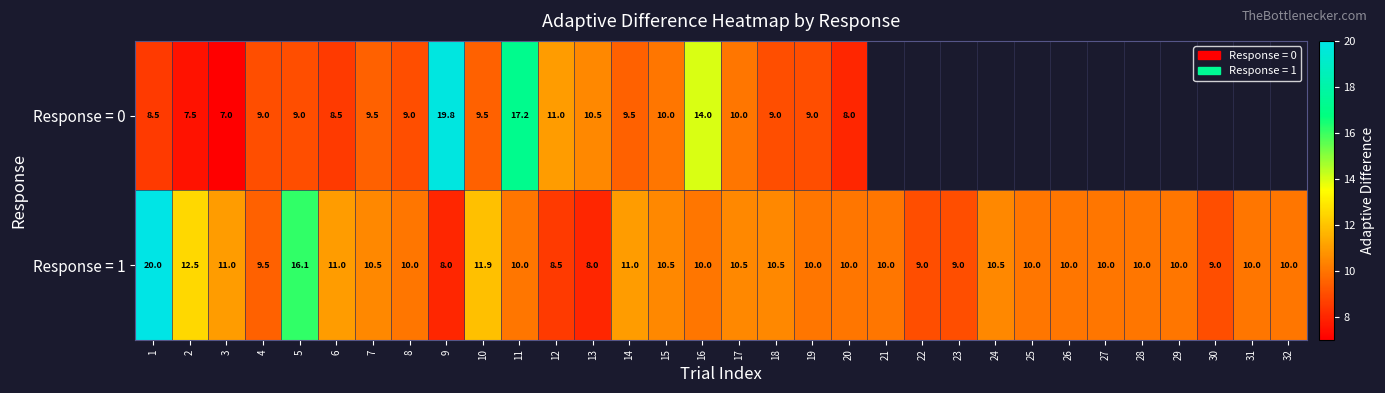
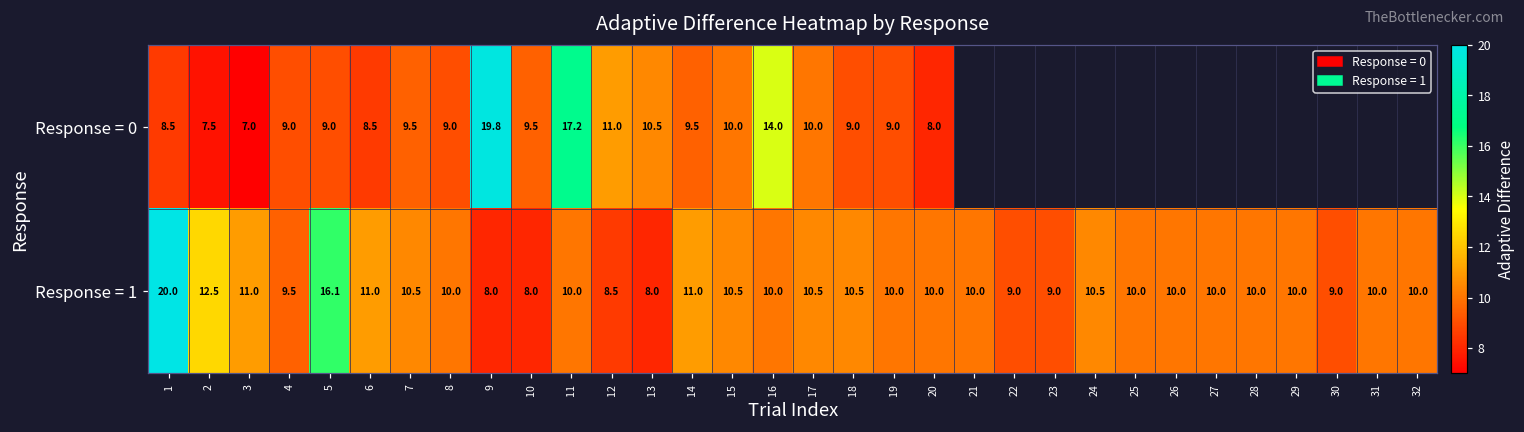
Response = 1, 10: 11.9 -> 8.0
